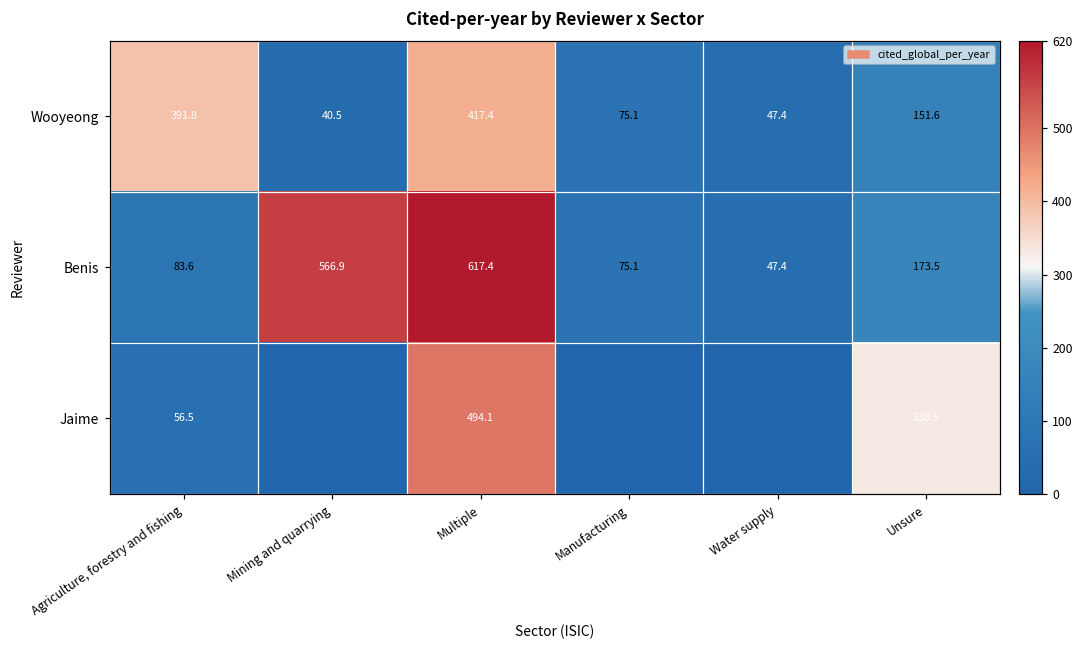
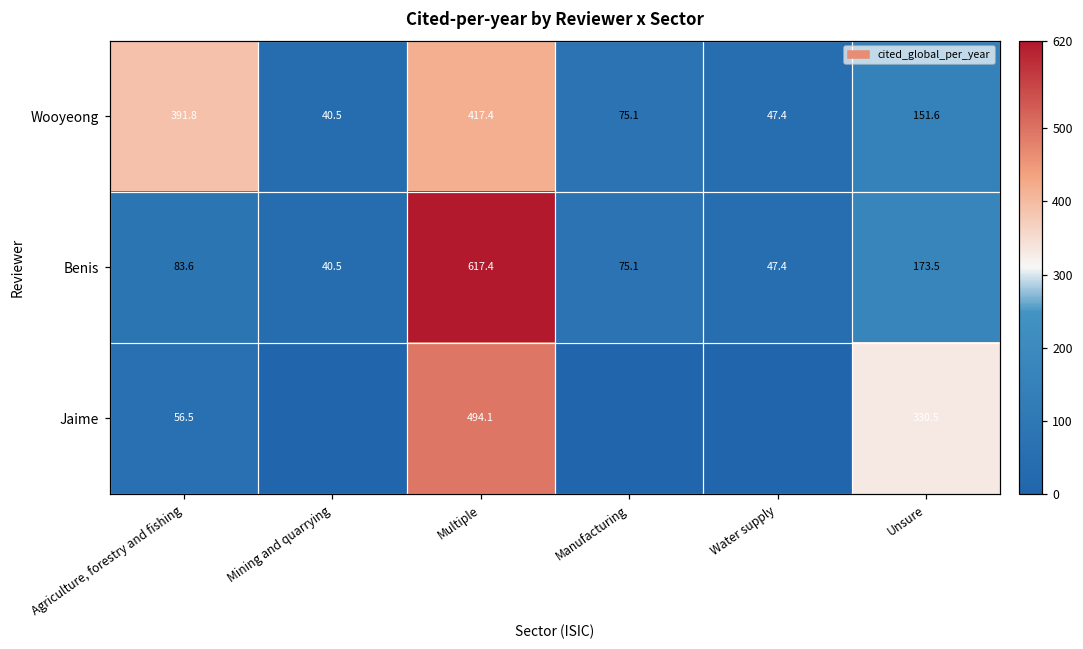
Benis, Mining and quarrying: 566.9 -> 40.5
